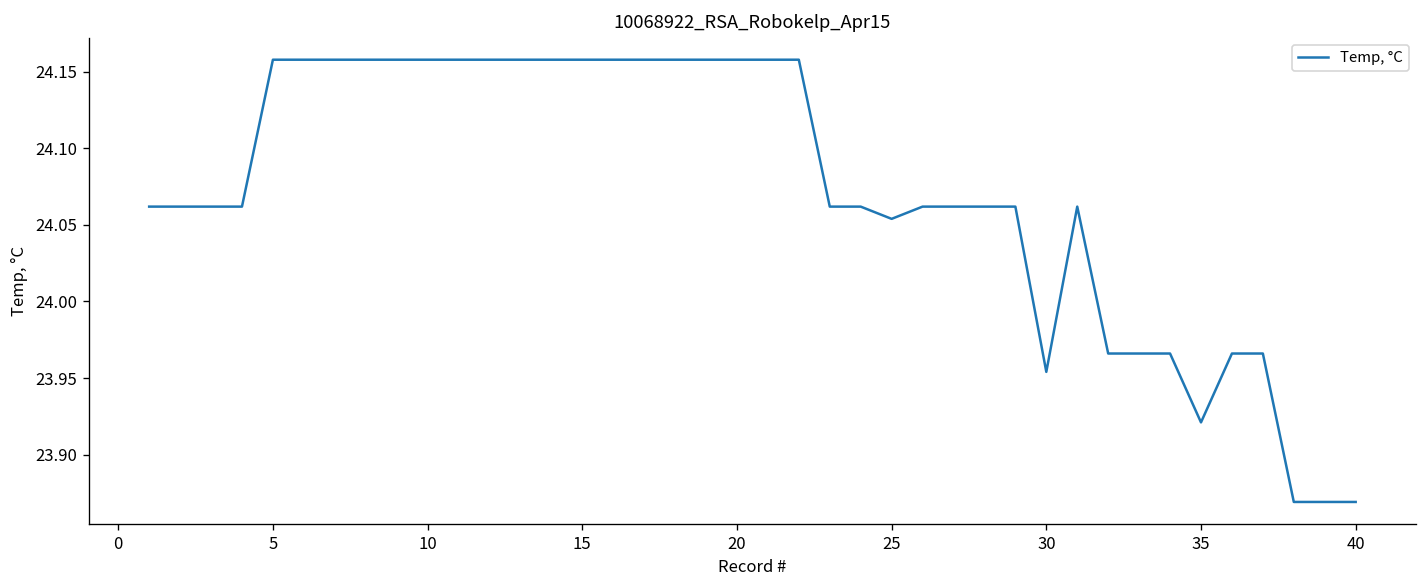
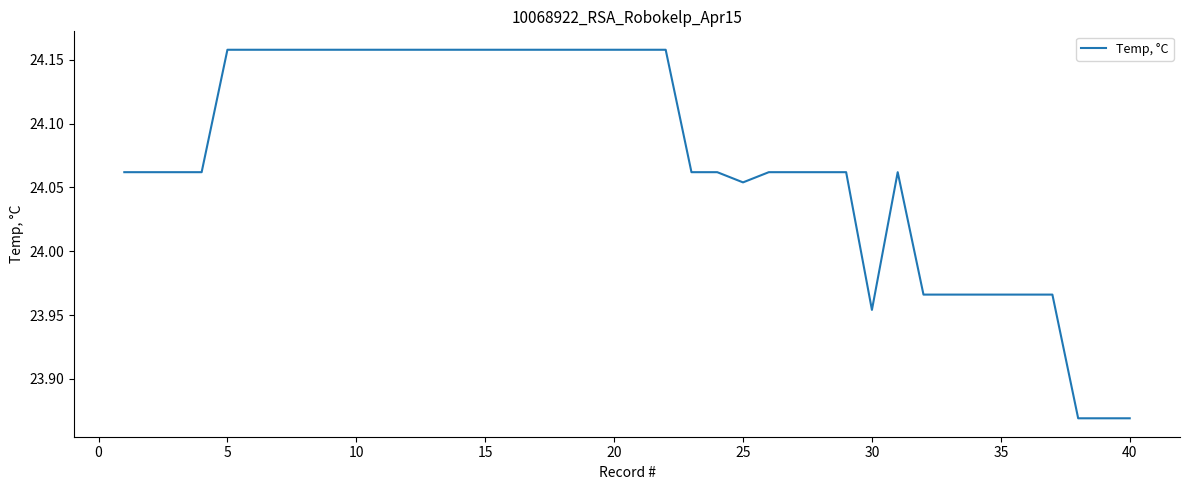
35: 23.921 -> 23.966
